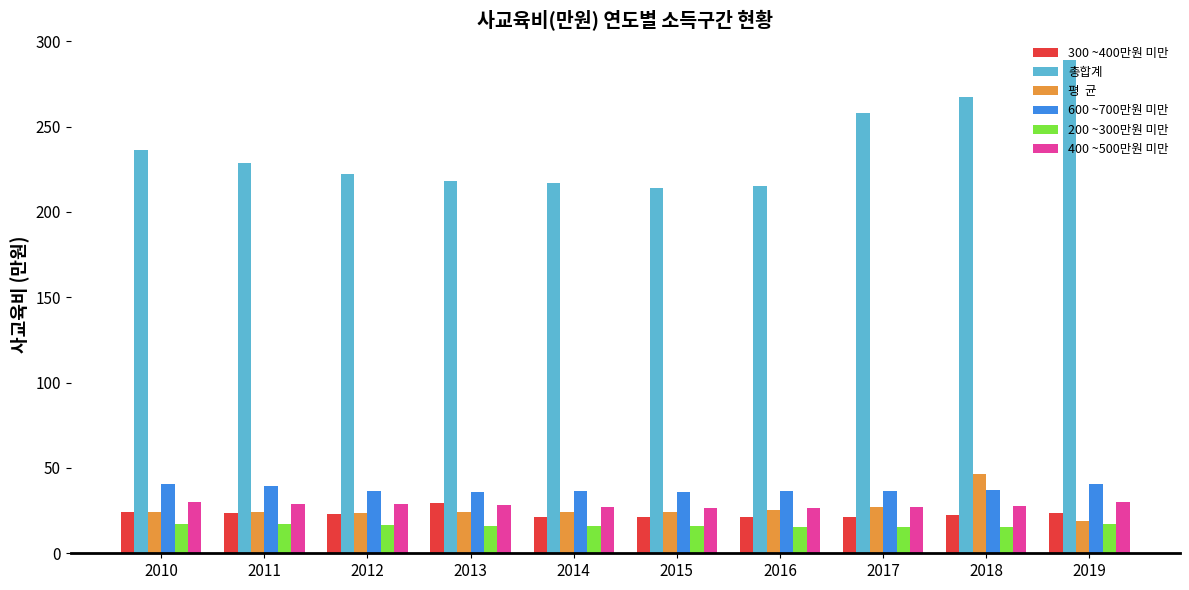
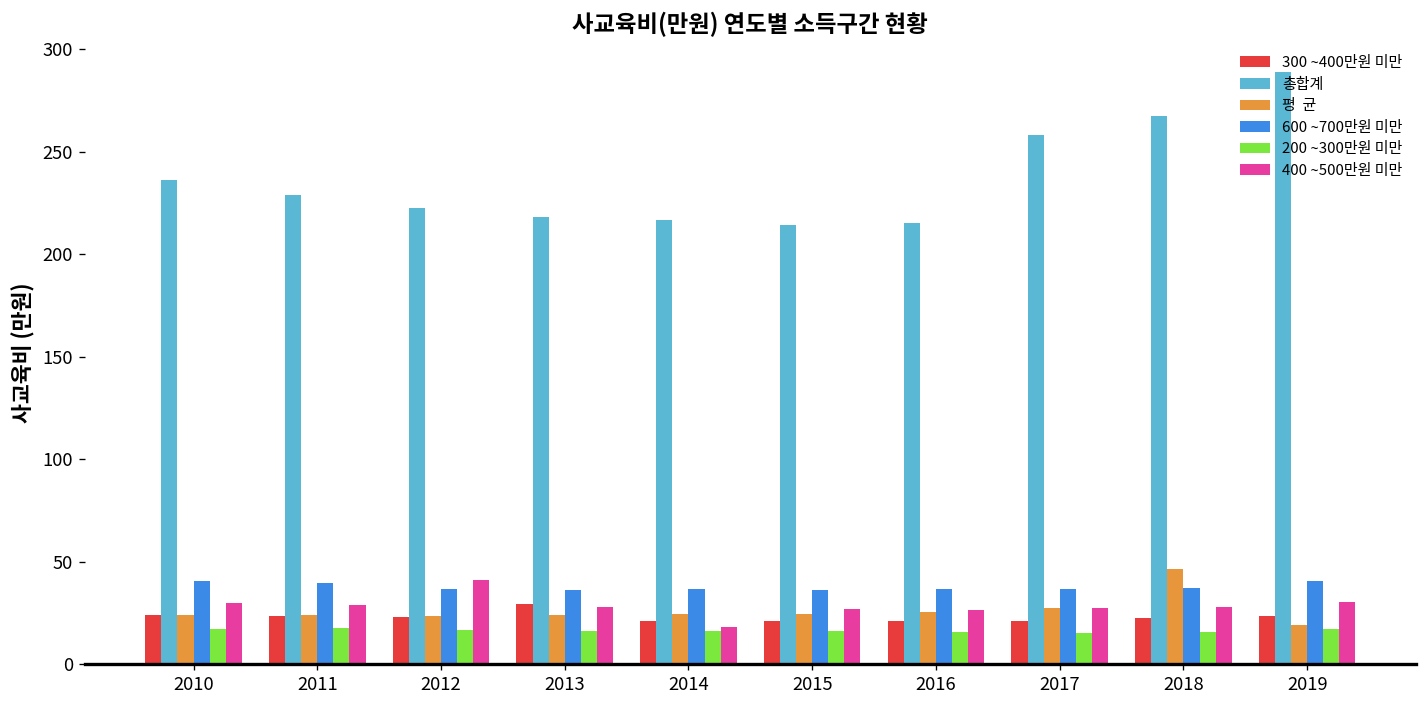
400 ~500만원 미만, 2012: 29 -> 41
400 ~500만원 미만, 2014: 27 -> 18
